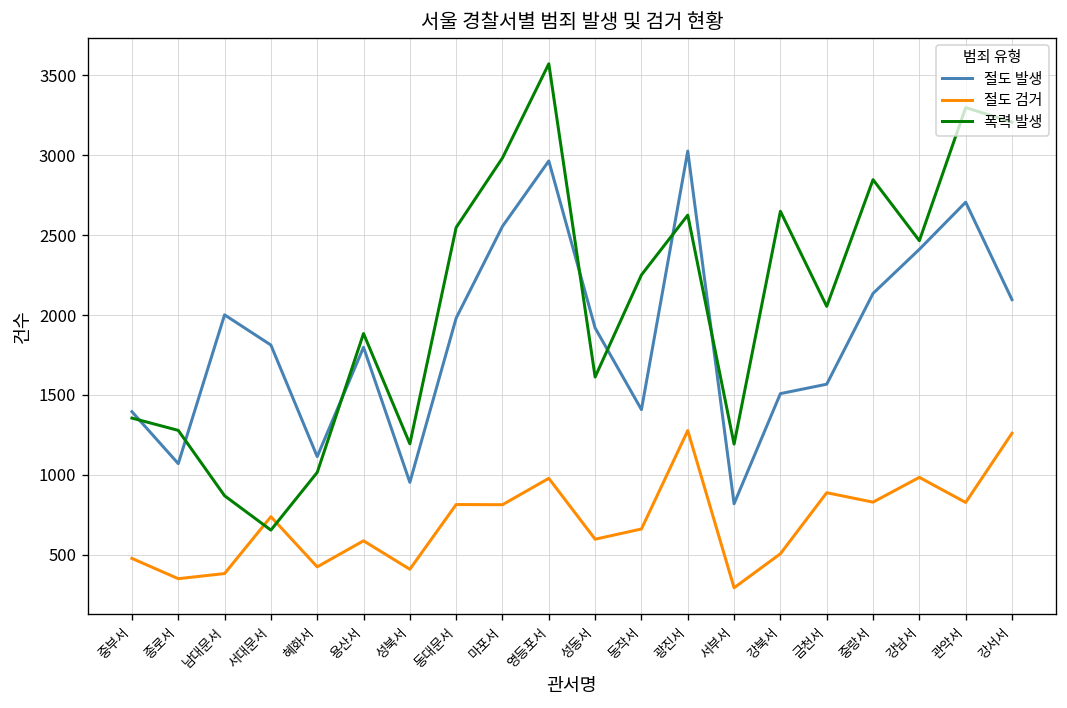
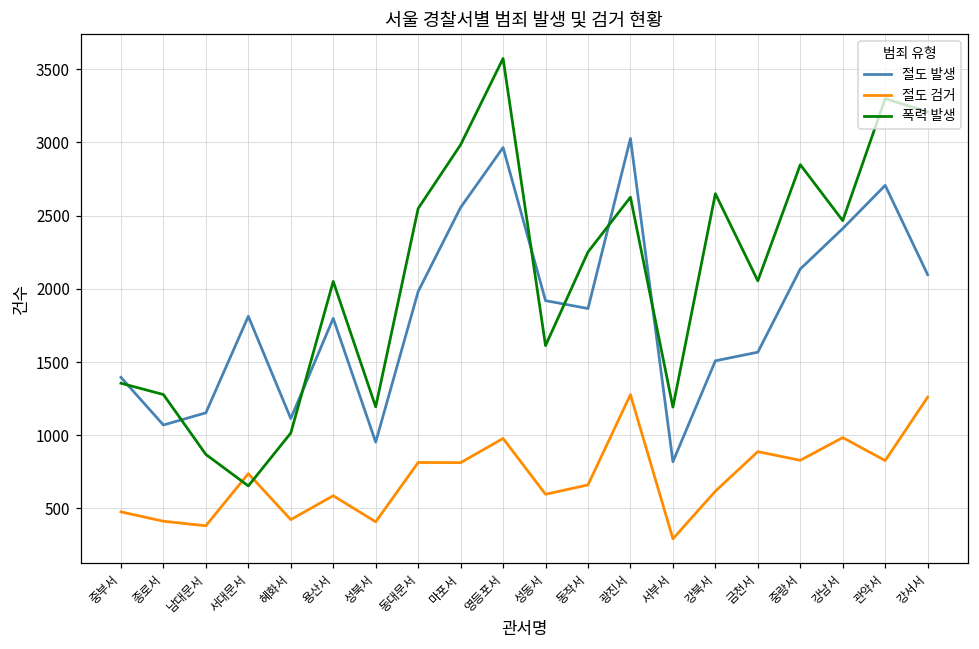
절도 검거, 종로서: 350 -> 410
절도 발생, 남대문서: 2000 -> 1150
폭력 발생, 용산서: 1880 -> 2050
절도 발생, 동작서: 1410 -> 1870
절도 검거, 강북서: 510 -> 620
